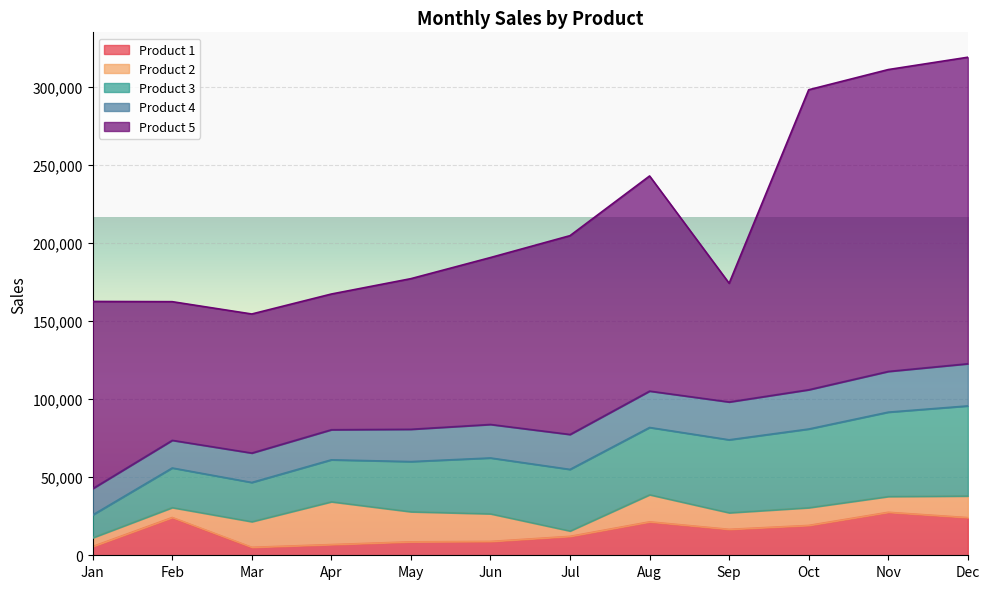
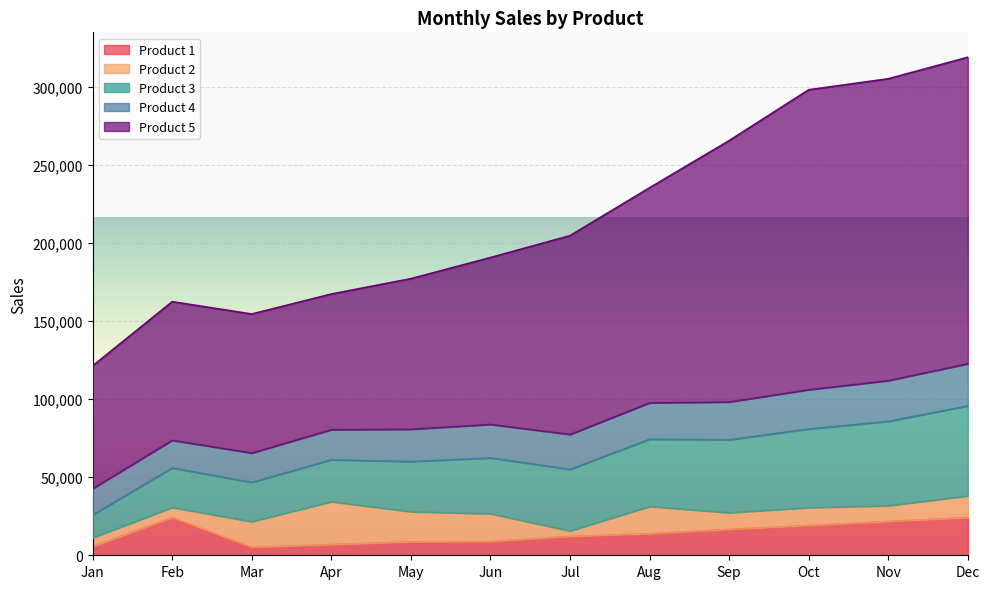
Product 5, Jan: 120,000 -> 79,000
Product 1, Aug: 21,000 -> 14,000
Product 5, Sep: 76,000 -> 167,000
Product 1, Nov: 28,000 -> 22,000
